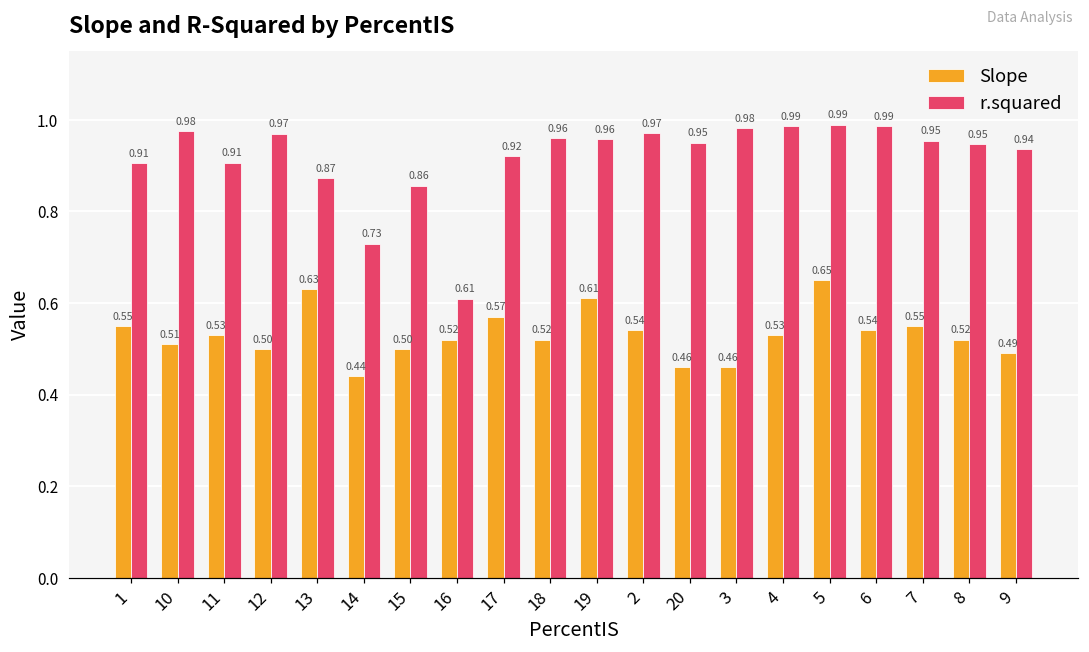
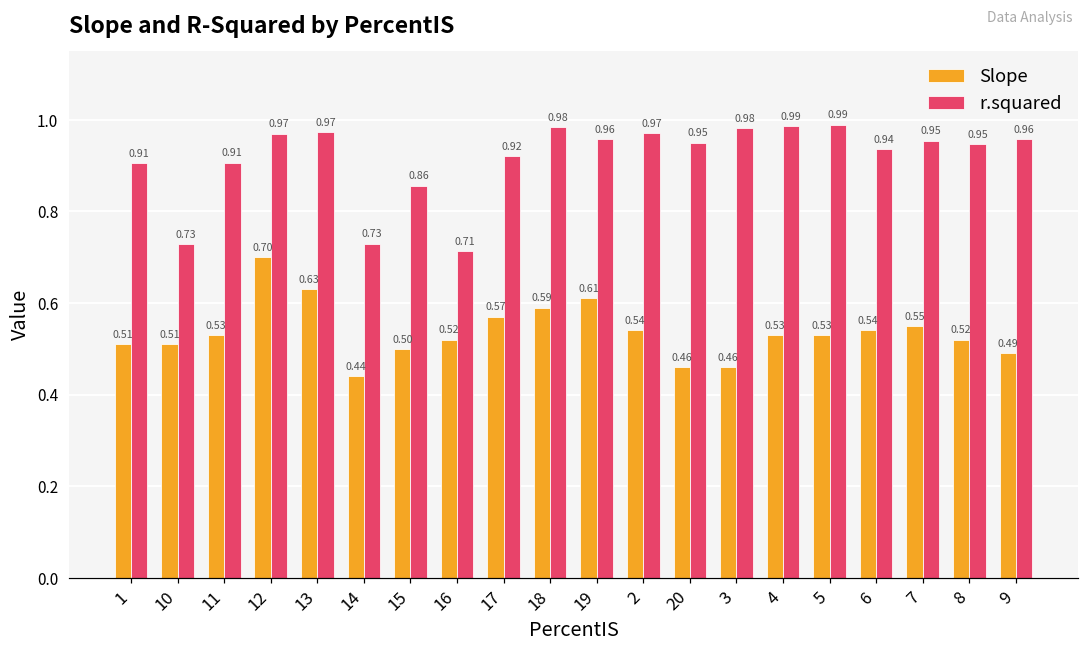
Slope, 1: 0.55 -> 0.51
r.squared, 10: 0.98 -> 0.73
Slope, 12: 0.50 -> 0.70
r.squared, 13: 0.87 -> 0.97
r.squared, 16: 0.61 -> 0.71
Slope, 18: 0.52 -> 0.59
r.squared, 18: 0.96 -> 0.98
Slope, 5: 0.65 -> 0.53
r.squared, 6: 0.99 -> 0.94
r.squared, 9: 0.94 -> 0.96
